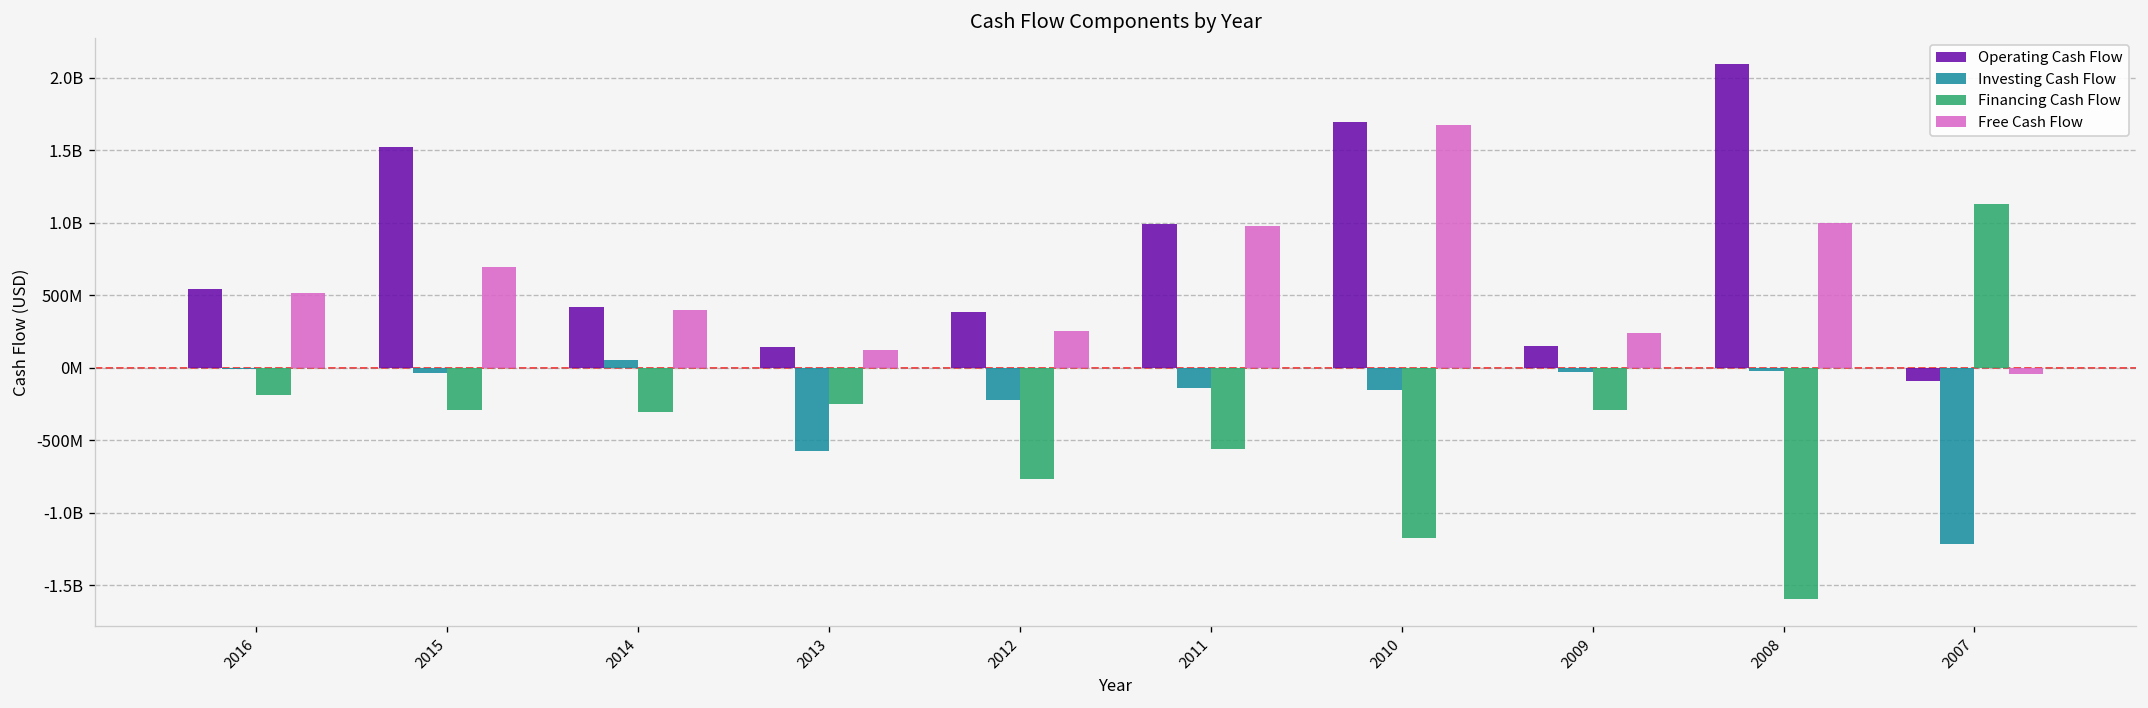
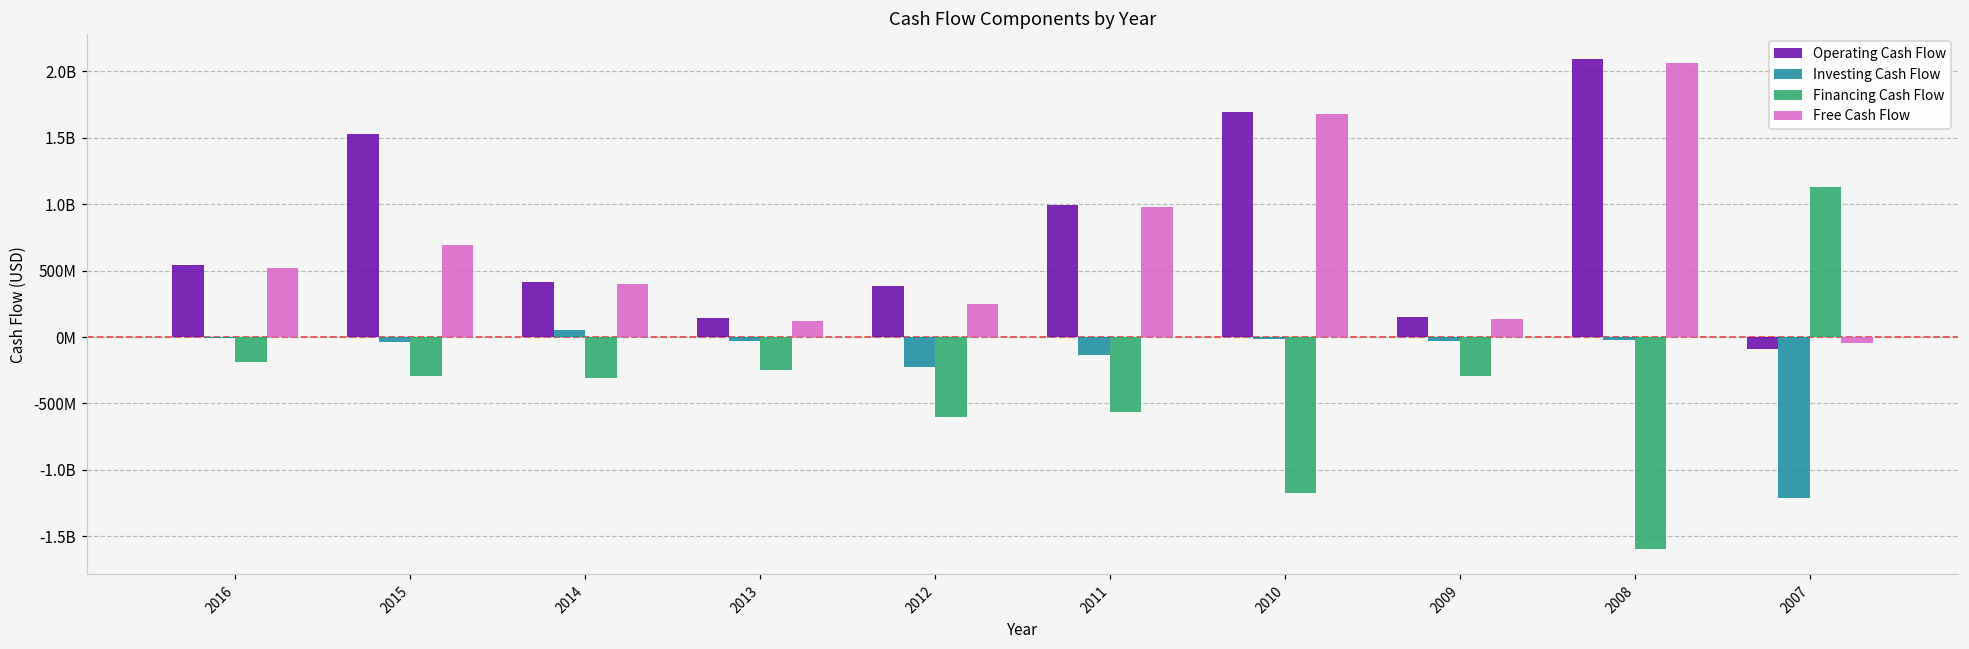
Investing Cash Flow, 2013: -580000000 -> -30000000
Financing Cash Flow, 2012: -770000000 -> -610000000
Investing Cash Flow, 2010: -150000000 -> -20000000
Free Cash Flow, 2009: 240000000 -> 130000000
Free Cash Flow, 2008: 1000000000 -> 2070000000
